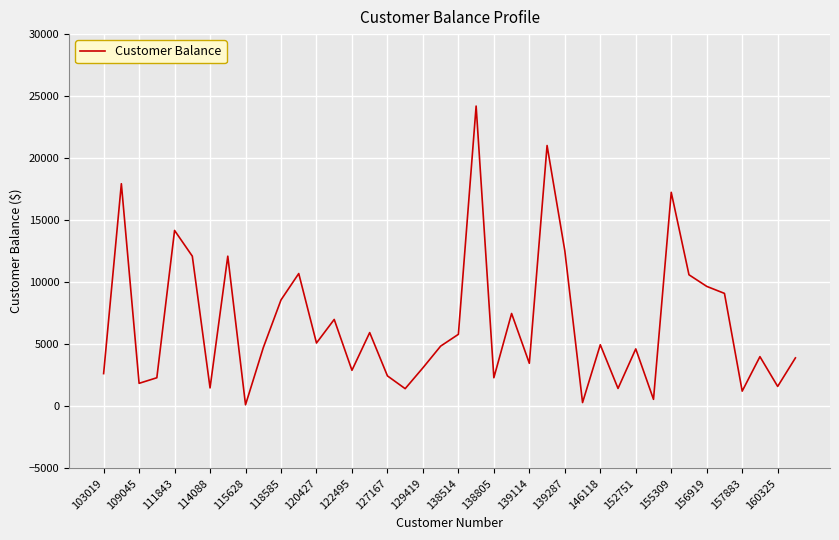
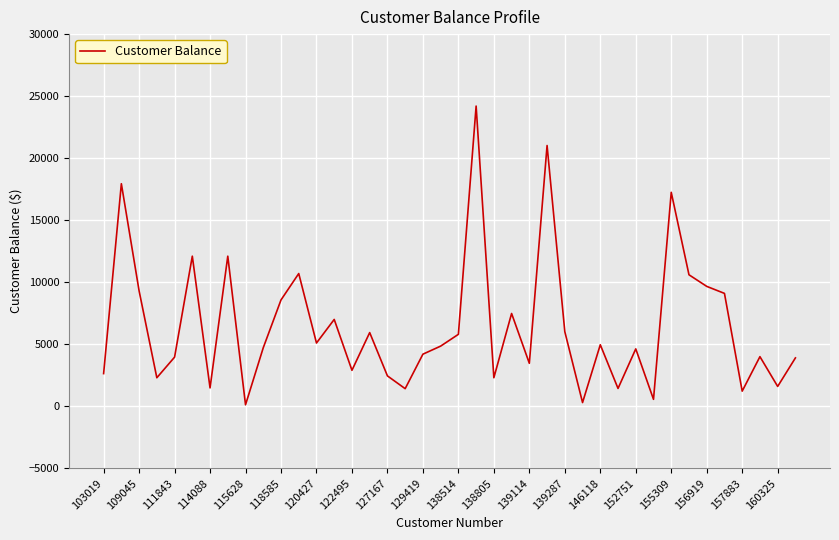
109045: 1900 -> 9300
111843: 14200 -> 4000
129419: 3100 -> 4200
139287: 12500 -> 6000
